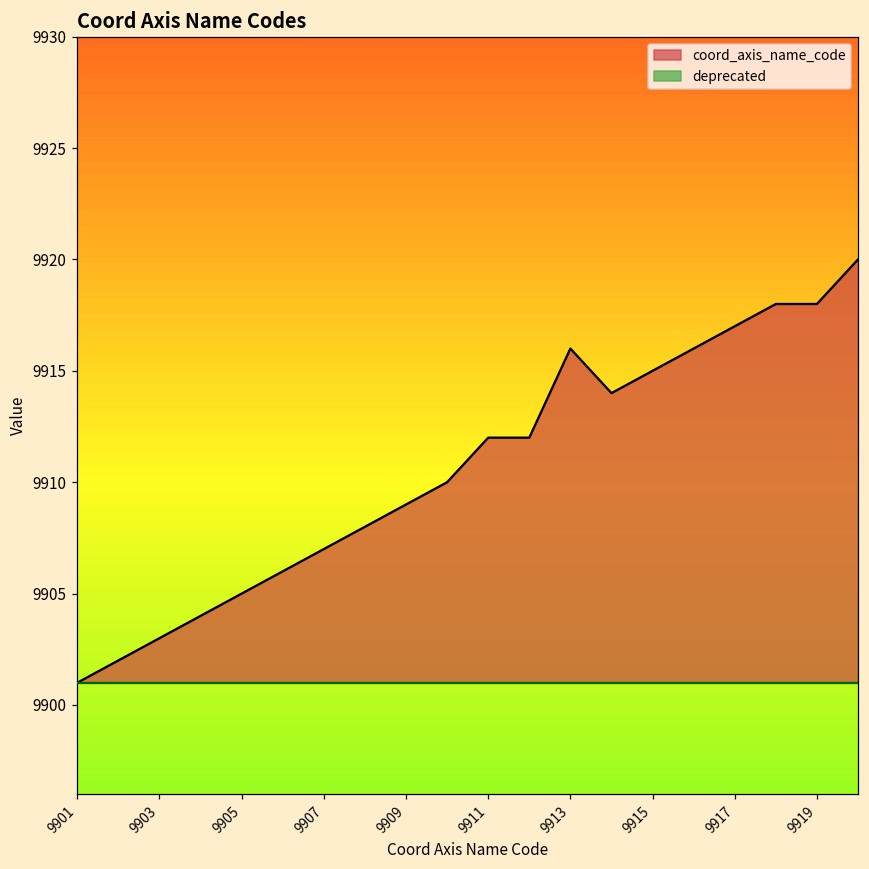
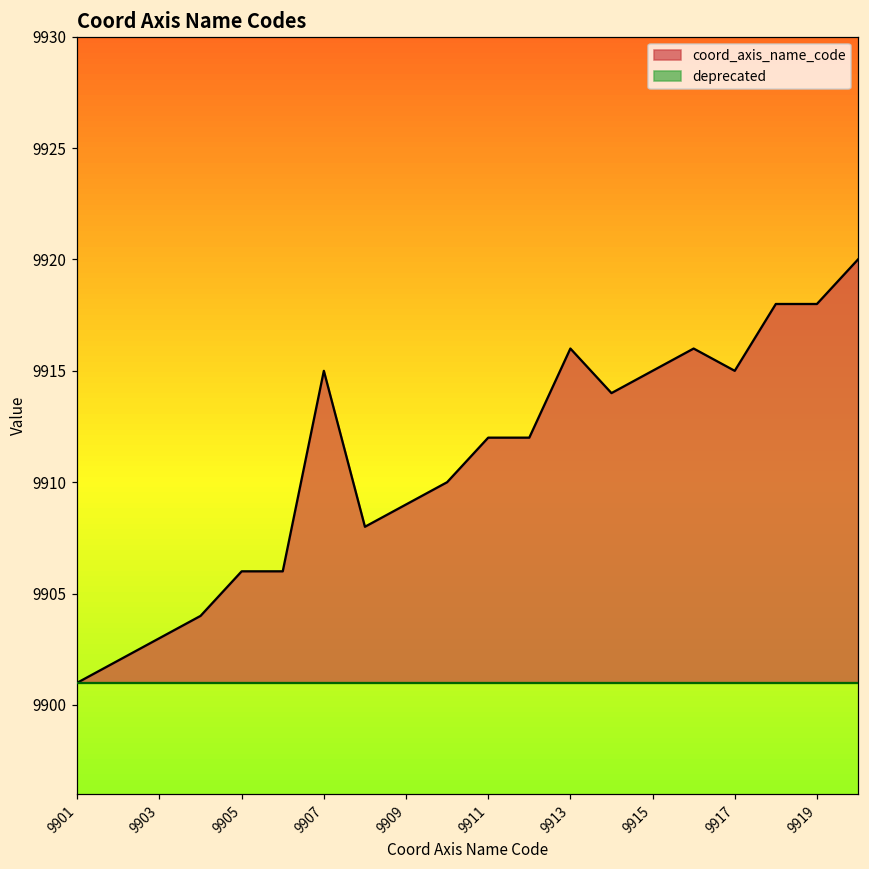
coord_axis_name_code, 9905: 9905 -> 9906
coord_axis_name_code, 9907: 9907 -> 9915
coord_axis_name_code, 9917: 9917 -> 9915
